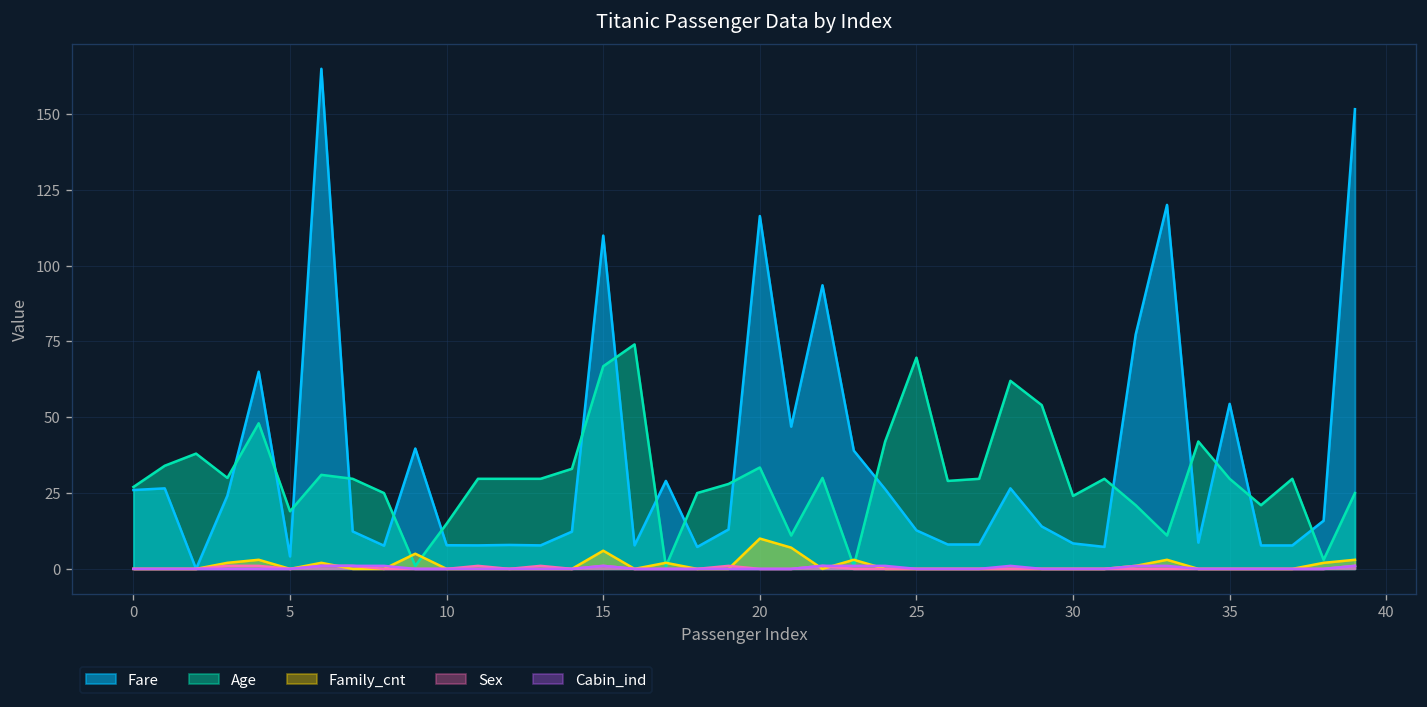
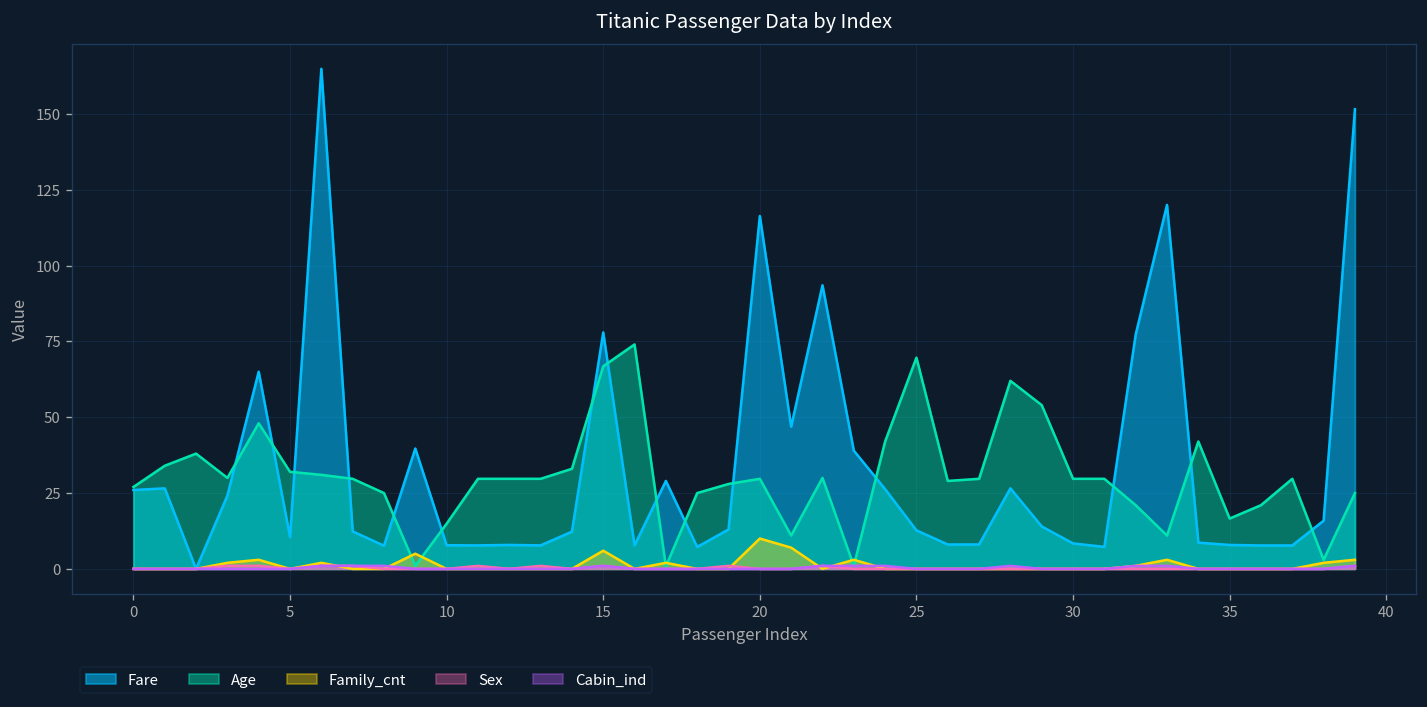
Fare, 5: 4 -> 11
Age, 5: 19 -> 32
Fare, 15: 110 -> 78
Age, 20: 33 -> 30
Age, 30: 24 -> 30
Fare, 35: 54 -> 8
Age, 35: 30 -> 17
